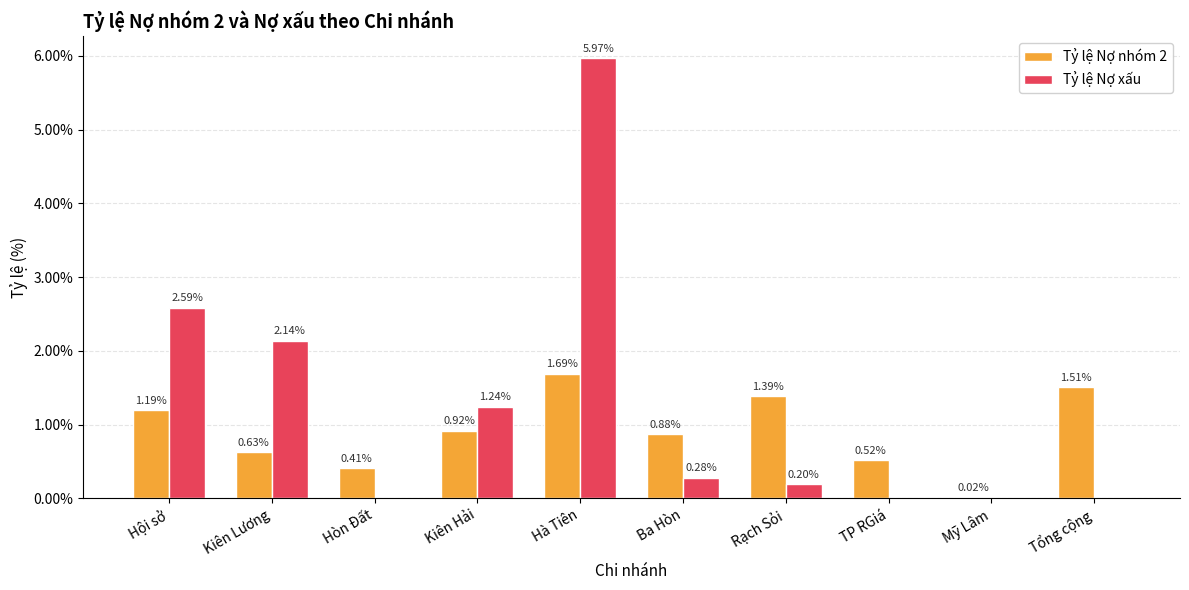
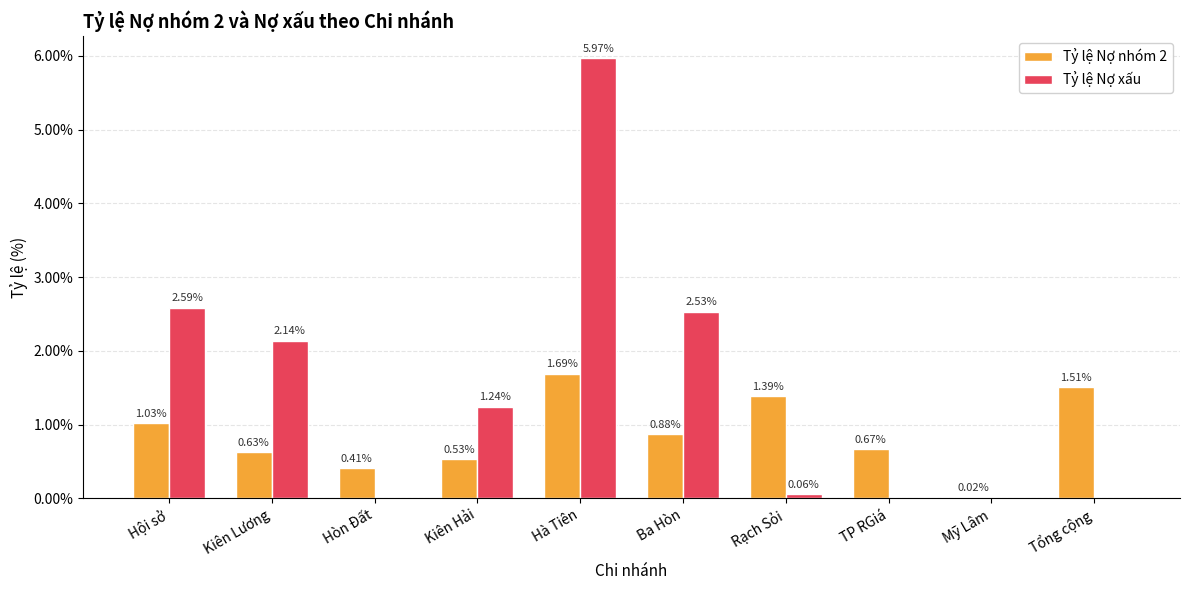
Tỷ lệ Nợ nhóm 2, Hội sở: 1.19% -> 1.03%
Tỷ lệ Nợ nhóm 2, Kiên Hải: 0.92% -> 0.53%
Tỷ lệ Nợ xấu, Ba Hòn: 0.28% -> 2.53%
Tỷ lệ Nợ xấu, Rạch Sỏi: 0.20% -> 0.06%
Tỷ lệ Nợ nhóm 2, TP RGiá: 0.52% -> 0.67%
